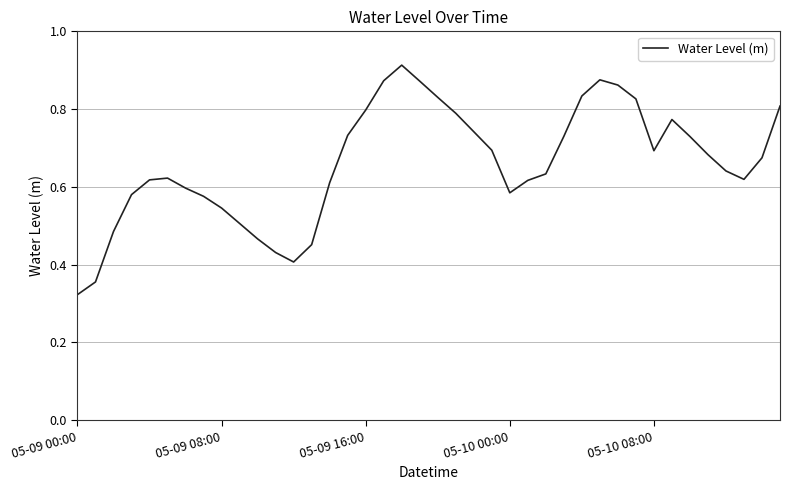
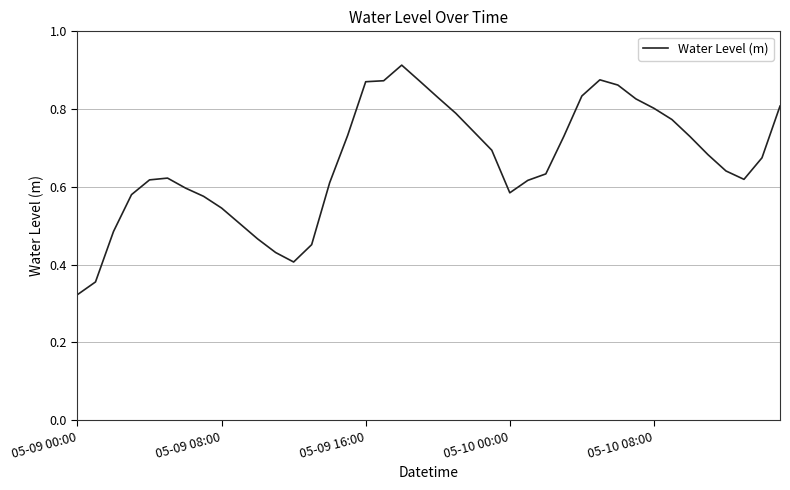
05-09 16:00: 0.80 -> 0.87
05-10 08:00: 0.69 -> 0.80
